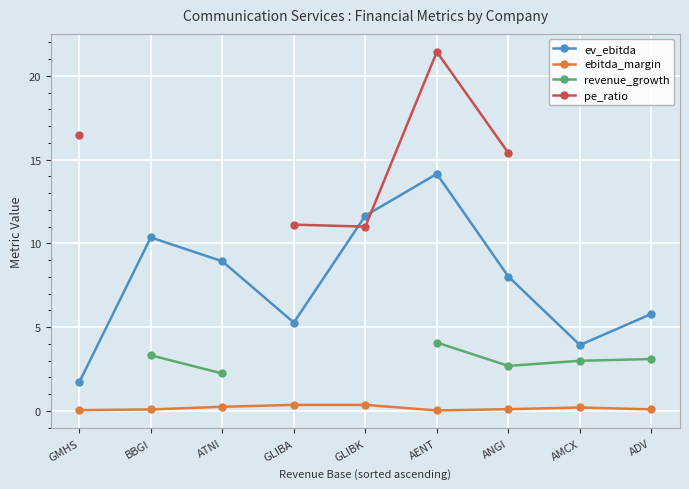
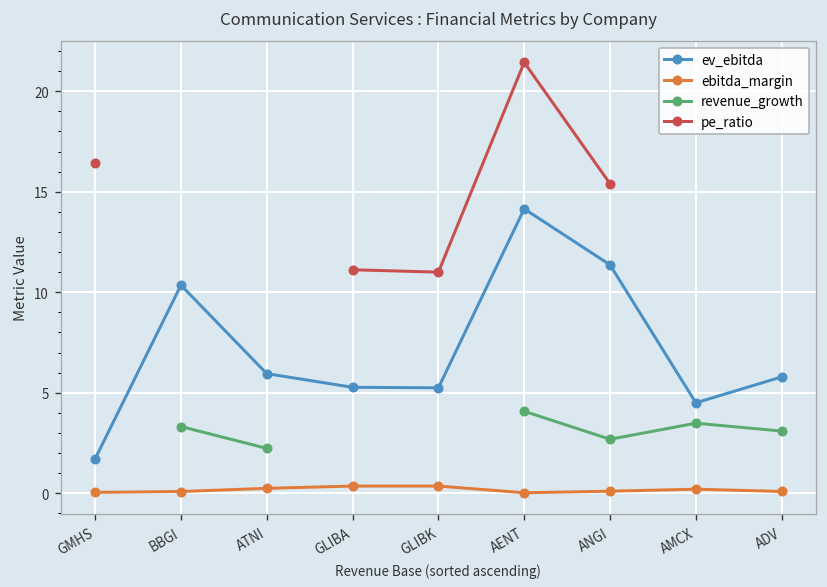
ev_ebitda, ATNI: 8.9 -> 6.0
ev_ebitda, GLIBK: 11.7 -> 5.2
ev_ebitda, ANGI: 8.0 -> 11.4
ev_ebitda, AMCX: 3.9 -> 4.5
revenue_growth, AMCX: 3.0 -> 3.5
